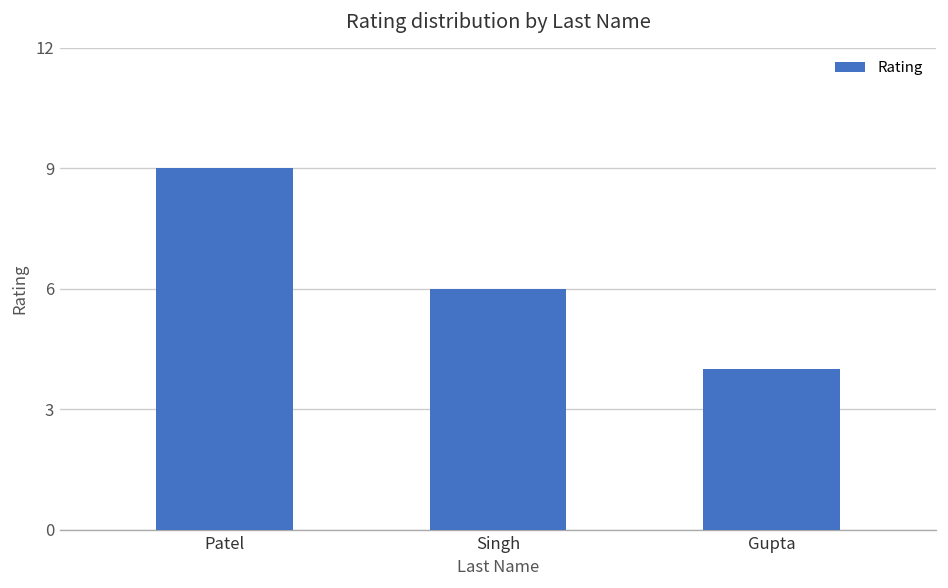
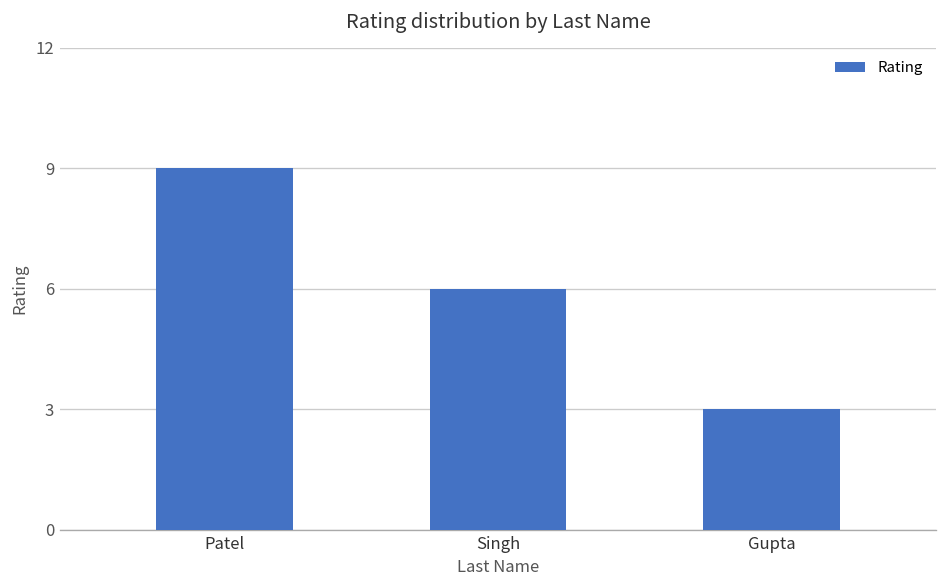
Gupta: 4 -> 3
